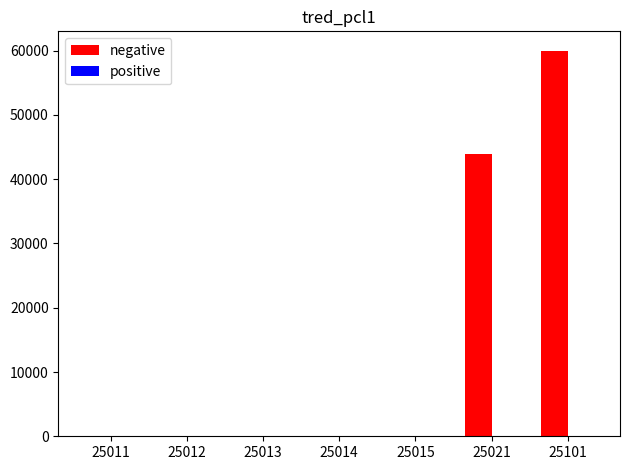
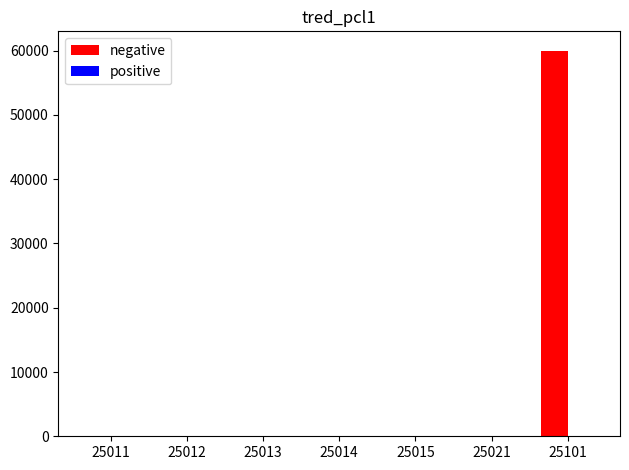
negative, 25021: 44000 -> 0
